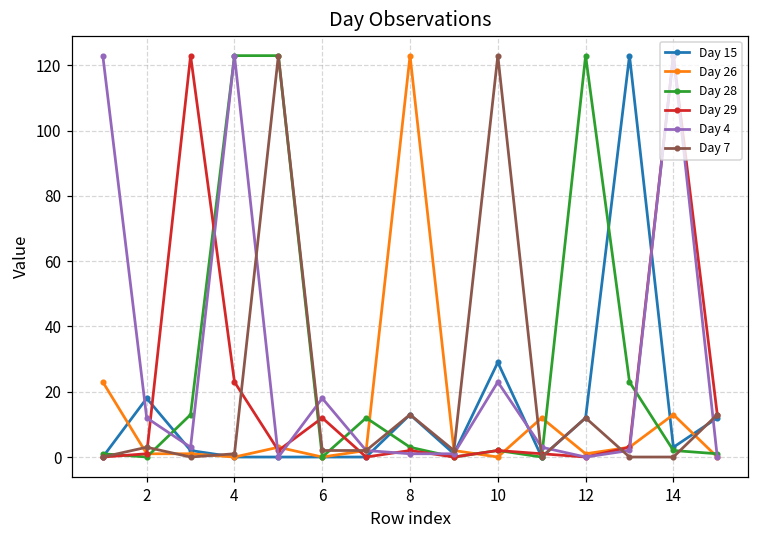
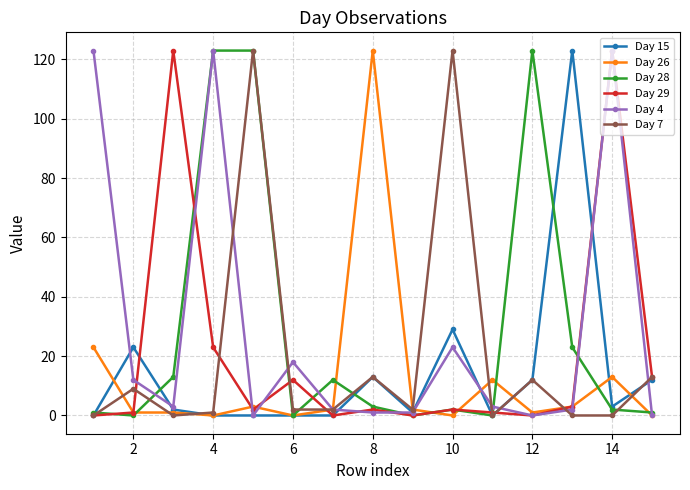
Day 15, 2: 18 -> 23
Day 7, 2: 3 -> 9
